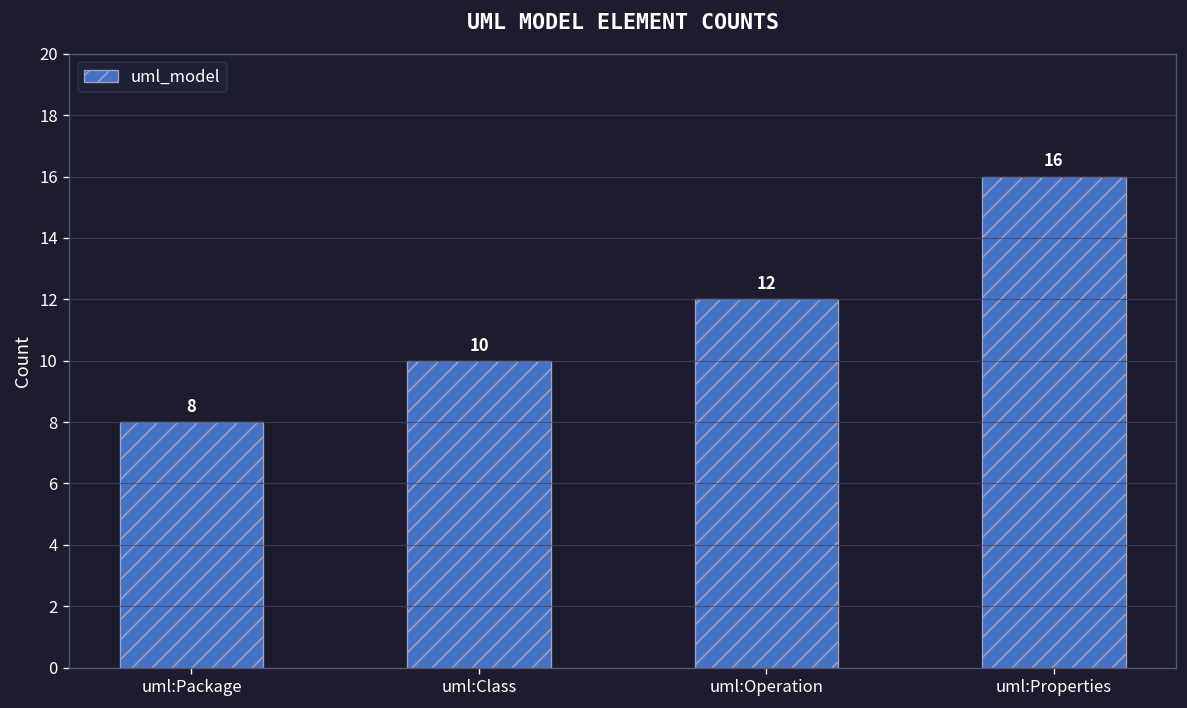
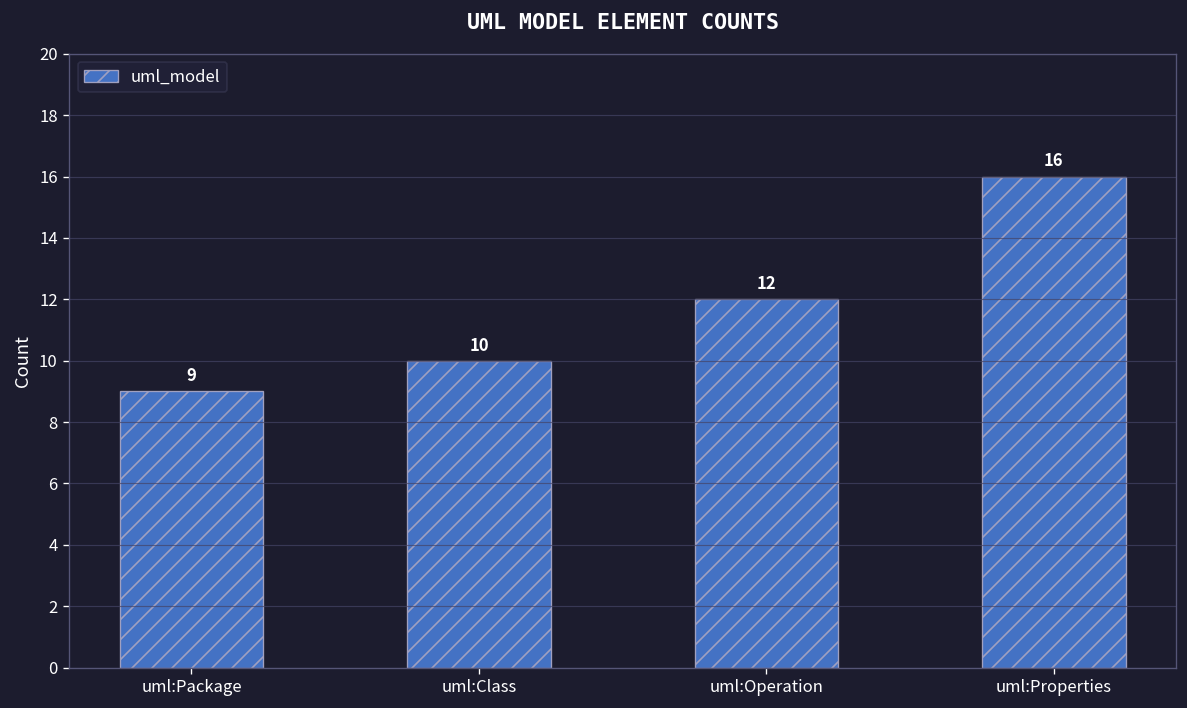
uml:Package: 8 -> 9
